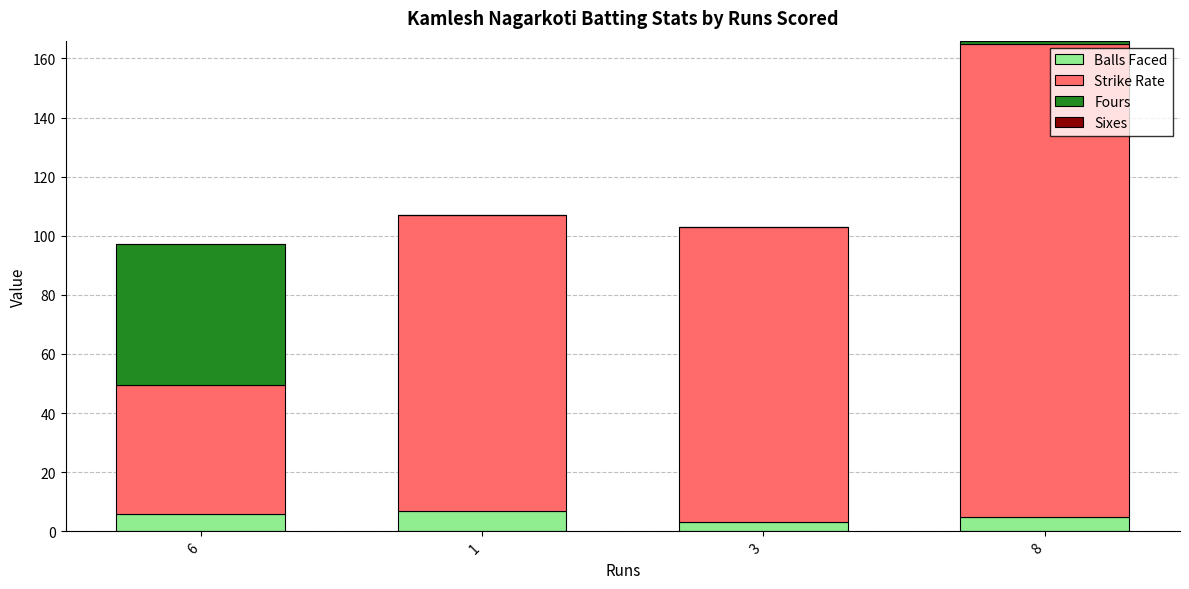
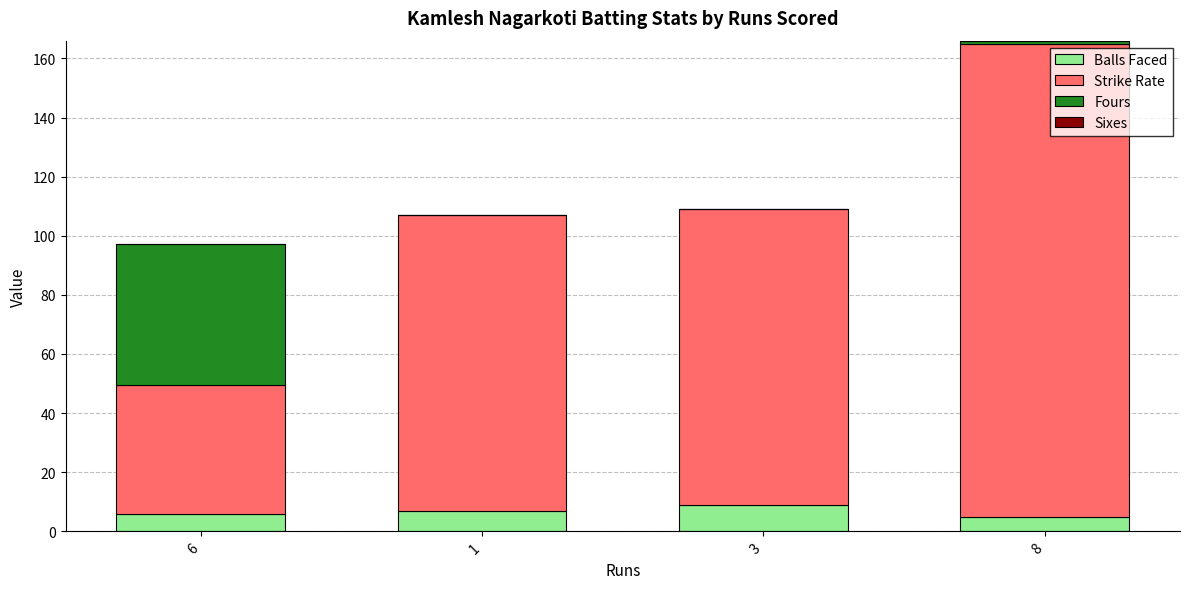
Balls Faced, 3: 3 -> 9
